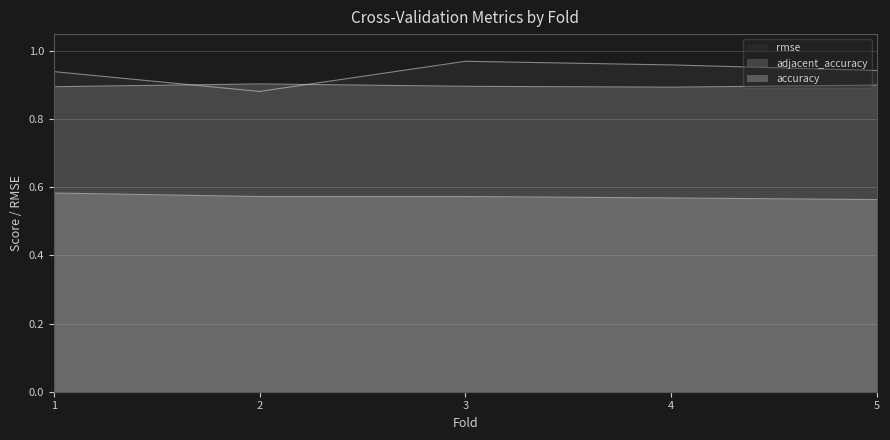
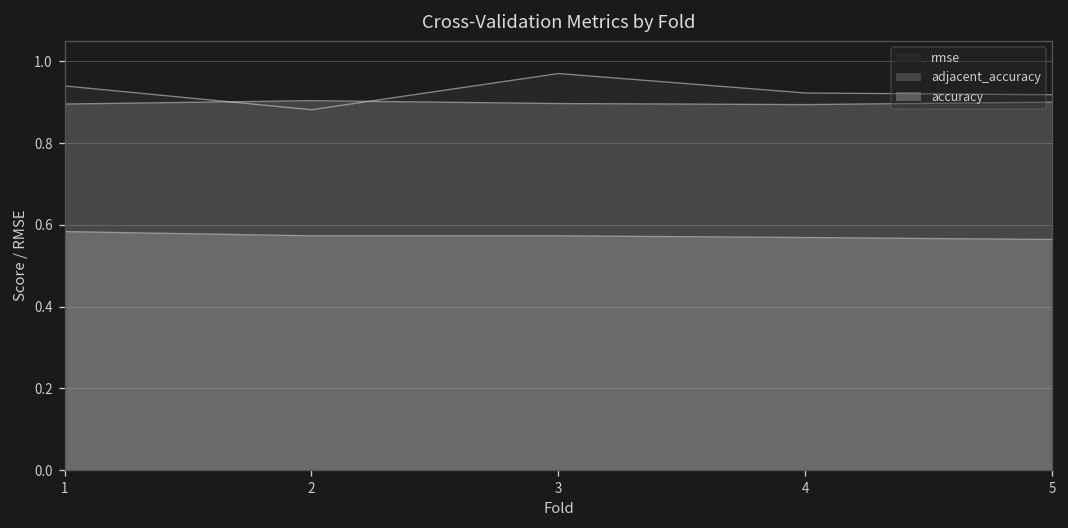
rmse, 4: 0.96 -> 0.92
rmse, 5: 0.94 -> 0.92
